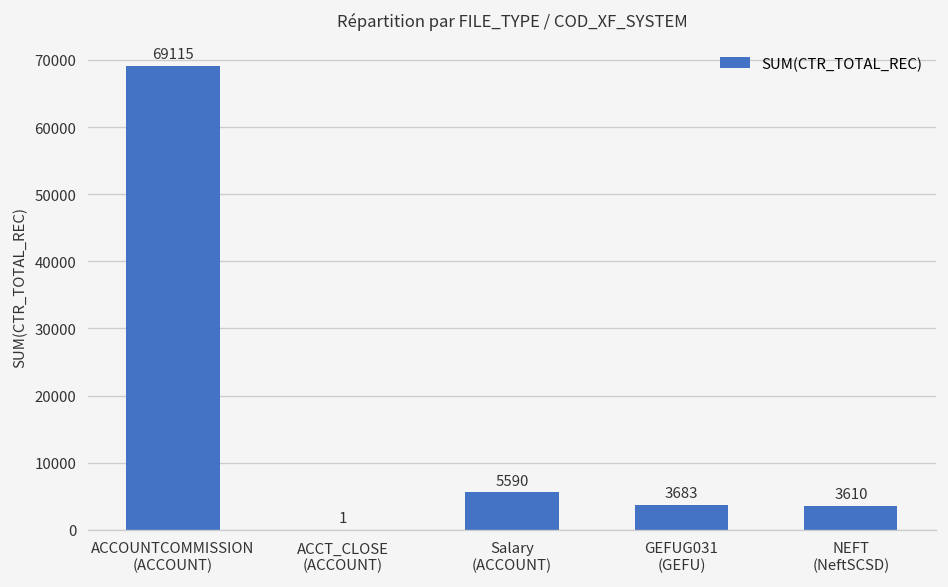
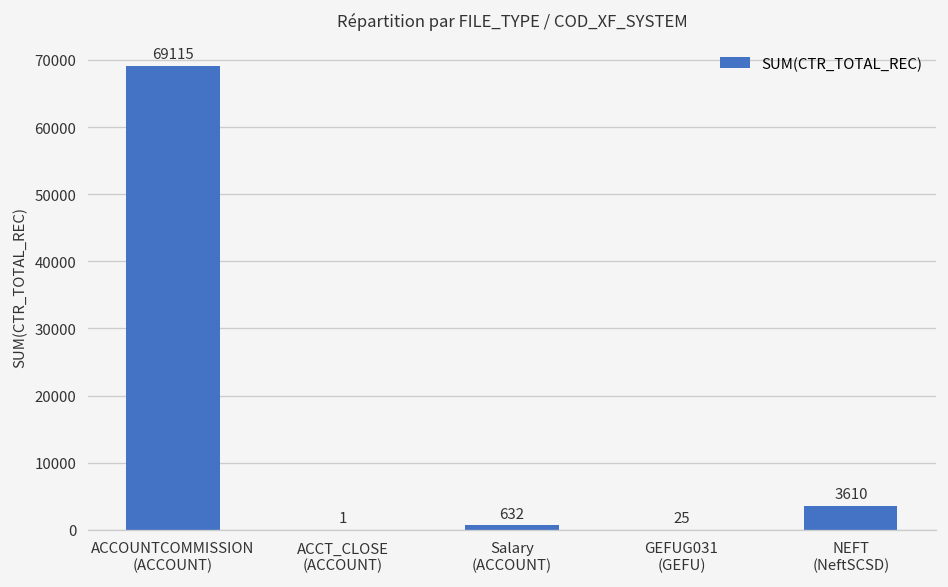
Salary (ACCOUNT): 5590 -> 632
GEFUG031 (GEFU): 3683 -> 25
